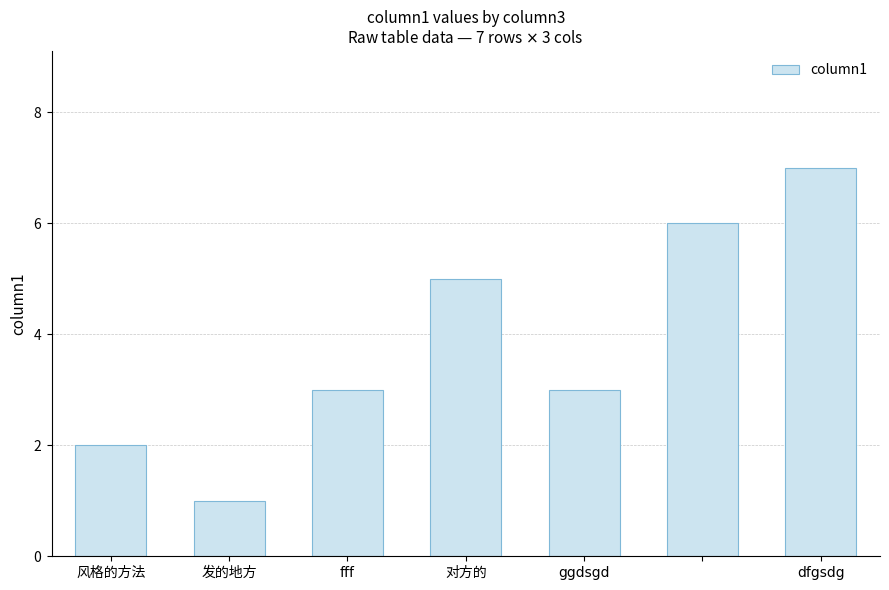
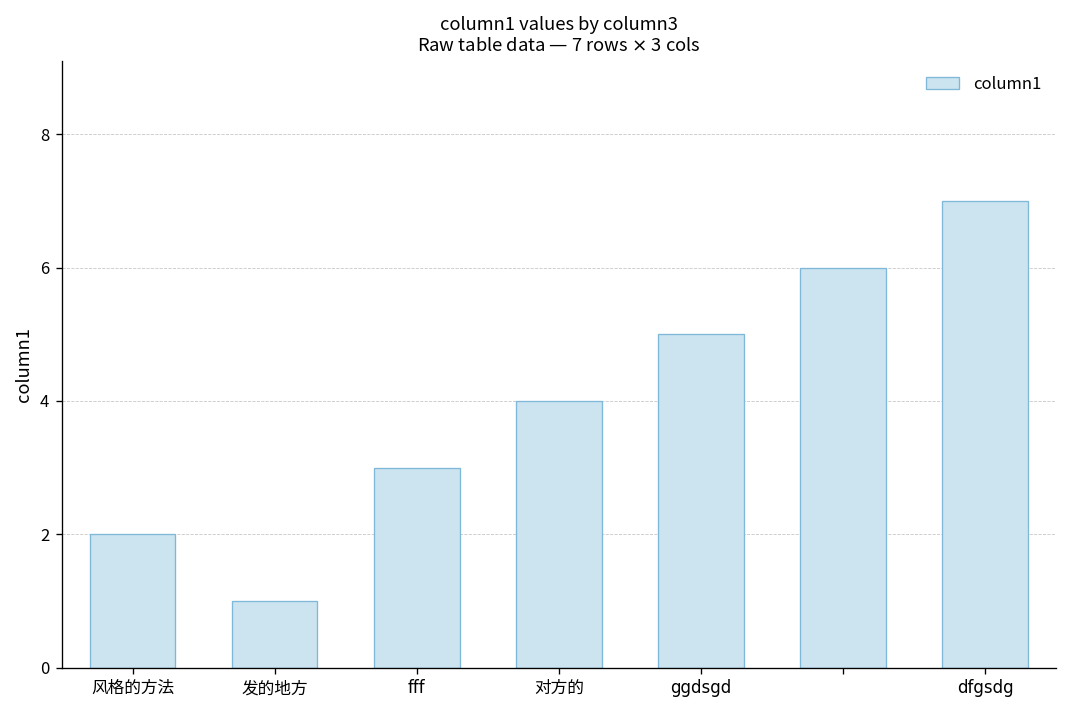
对方的: 5 -> 4
ggdsgd: 3 -> 5
